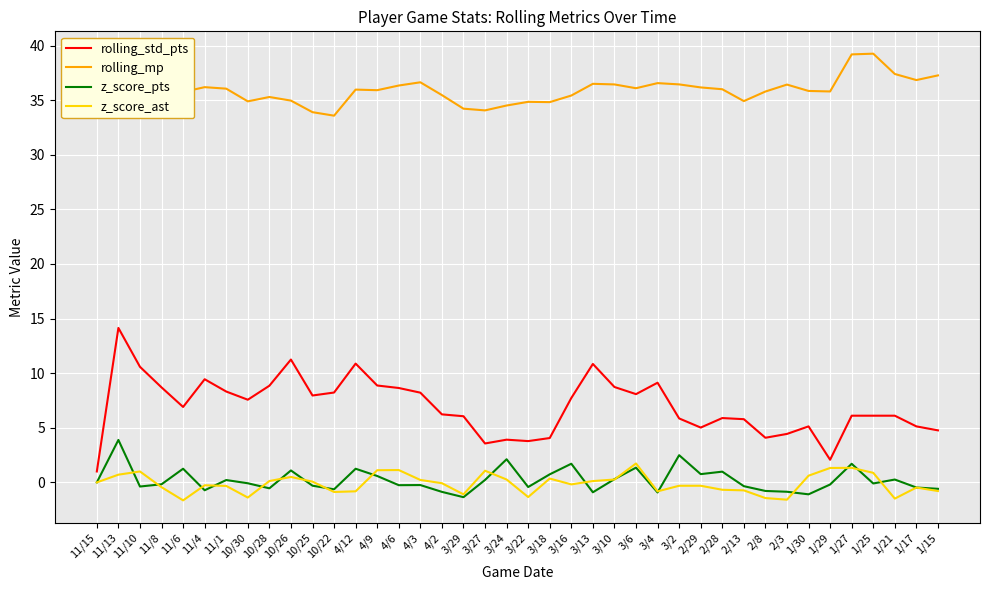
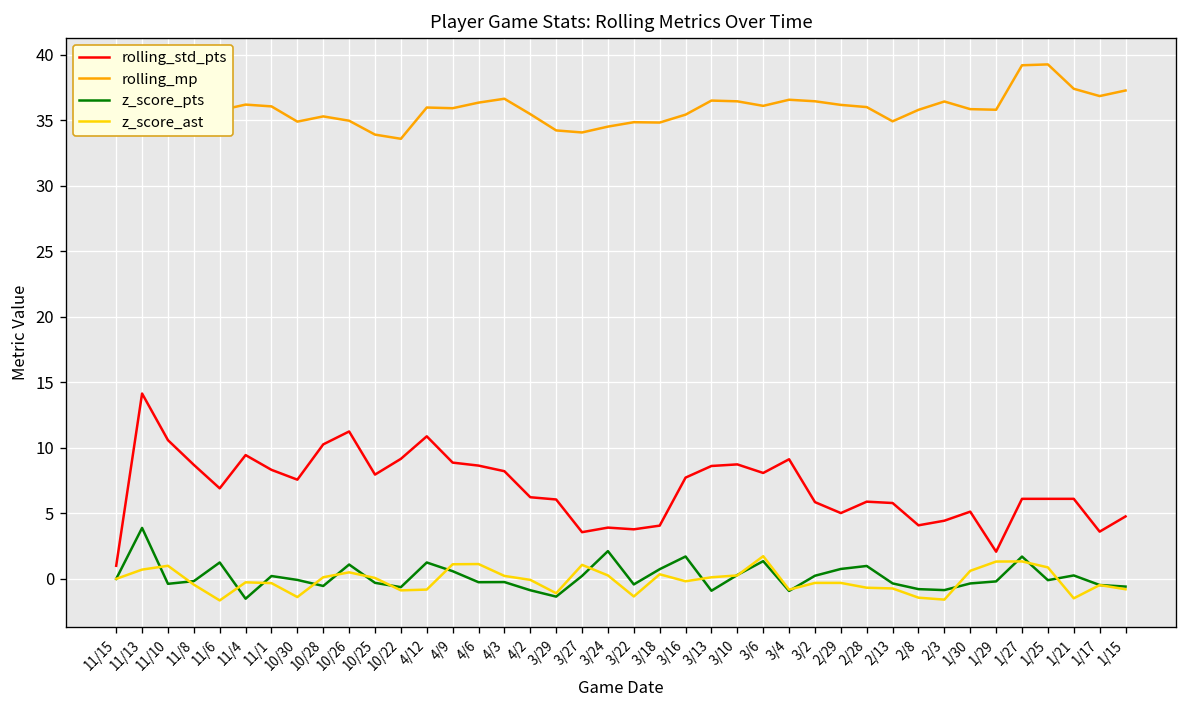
z_score_pts, 11/4: -0.7 -> -1.5
rolling_std_pts, 10/28: 8.8 -> 10.3
rolling_std_pts, 10/22: 8.2 -> 9.2
rolling_std_pts, 3/13: 10.8 -> 8.6
z_score_pts, 3/2: 2.5 -> 0.2
z_score_pts, 1/30: -1.1 -> -0.3
rolling_std_pts, 1/17: 5.1 -> 3.6
